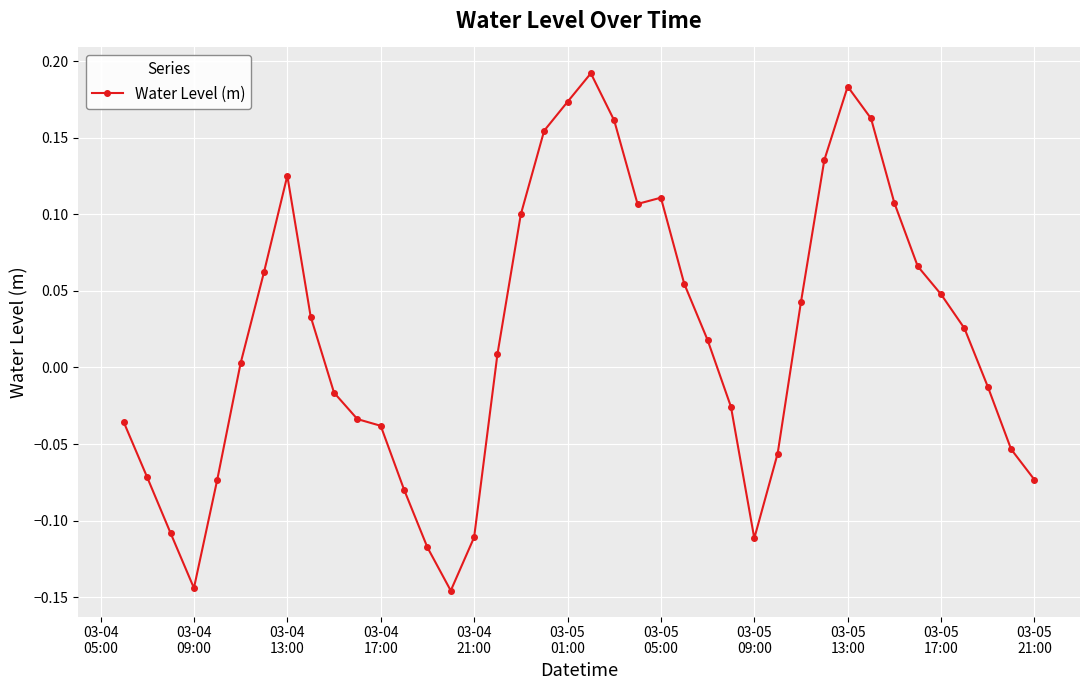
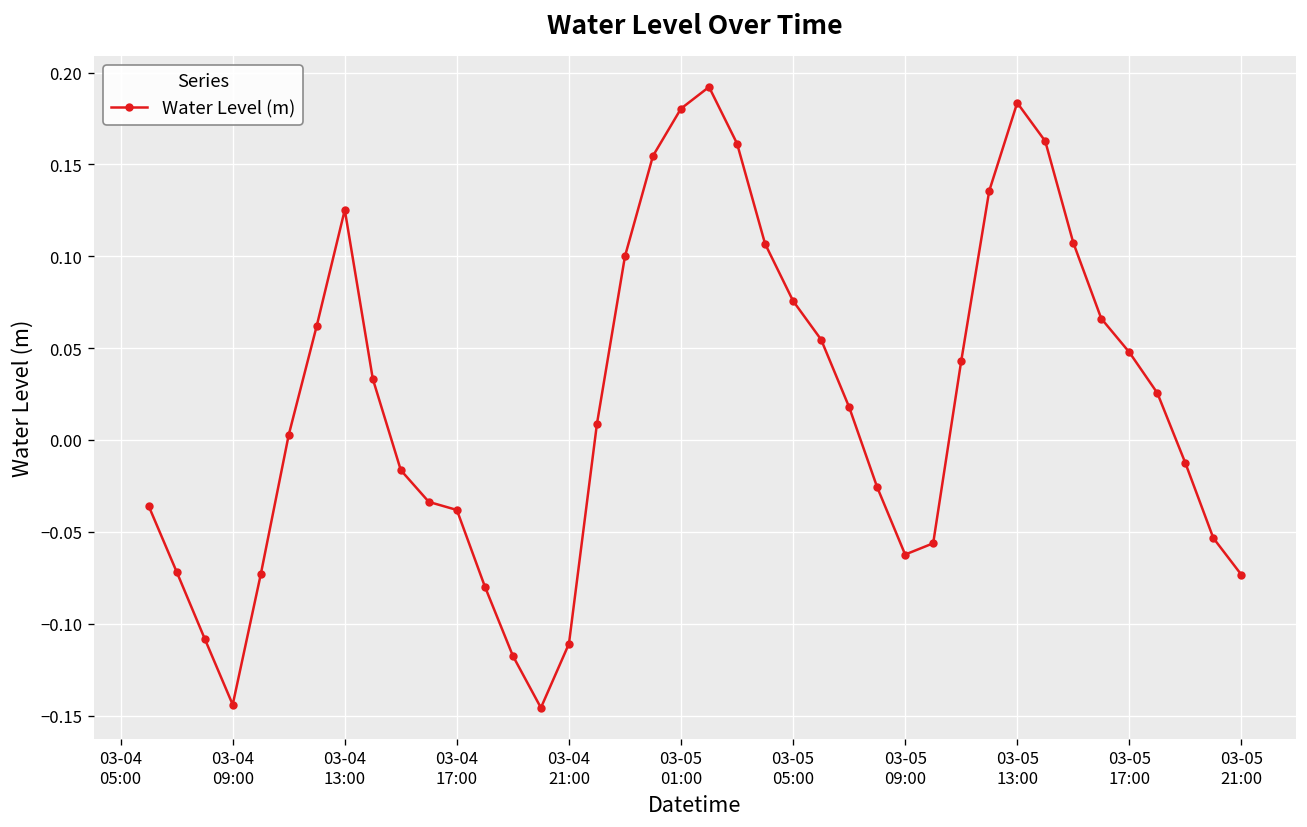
03-05 01:00: 0.173 -> 0.180
03-05 05:00: 0.111 -> 0.076
03-05 09:00: -0.112 -> -0.062
